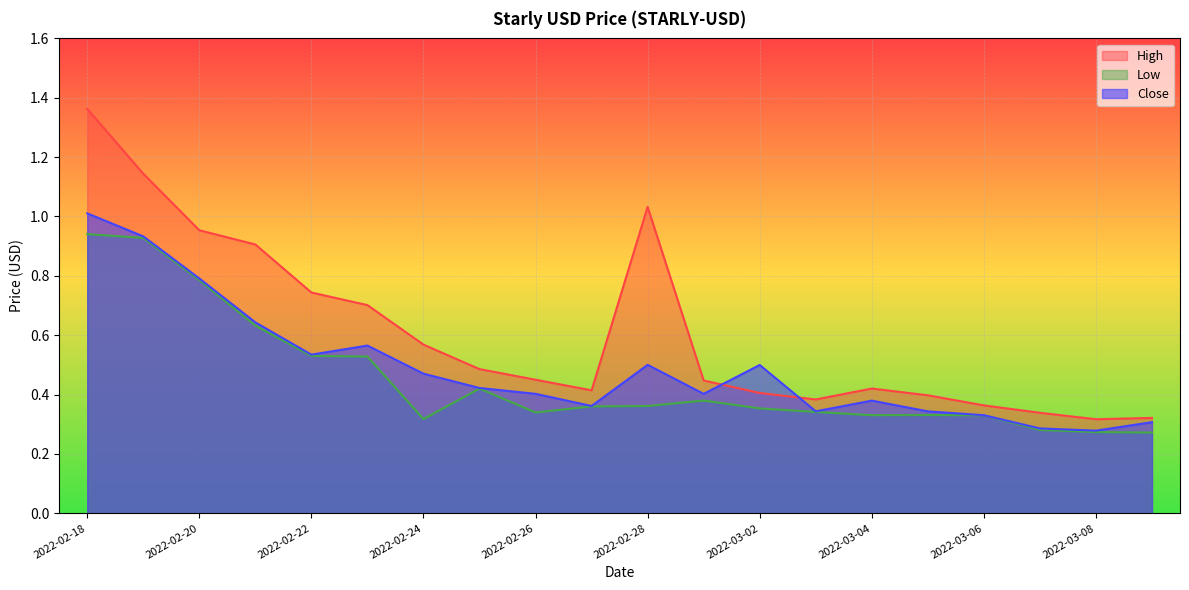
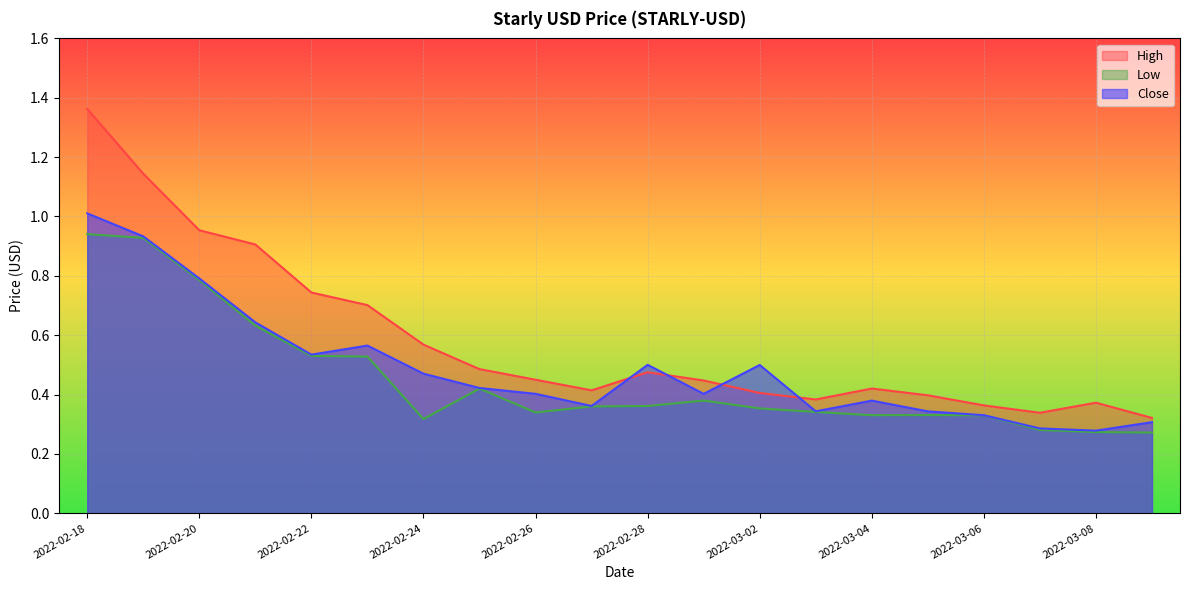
High, 2022-02-28: 1.03 -> 0.48
High, 2022-03-08: 0.32 -> 0.37
